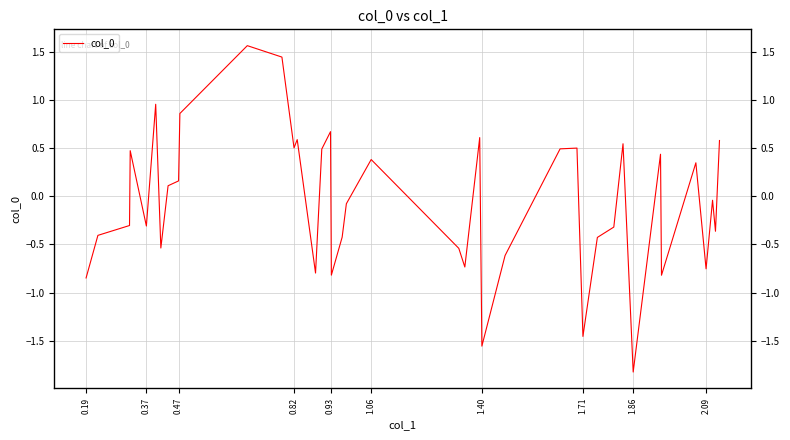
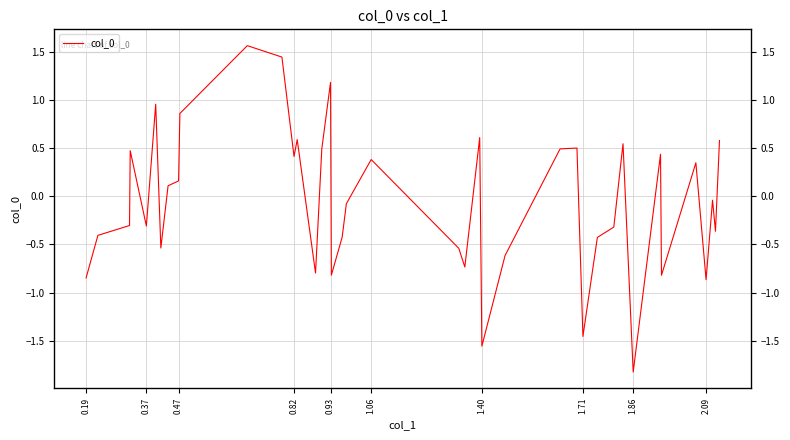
0.82: 0.5 -> 0.4
0.93: 0.7 -> 1.2
2.09: -0.8 -> -0.9
